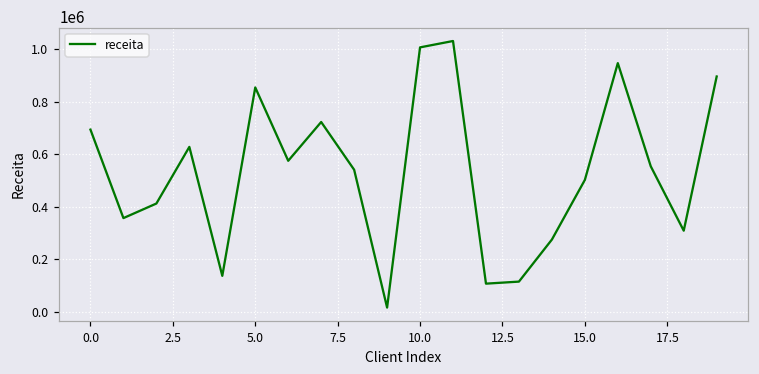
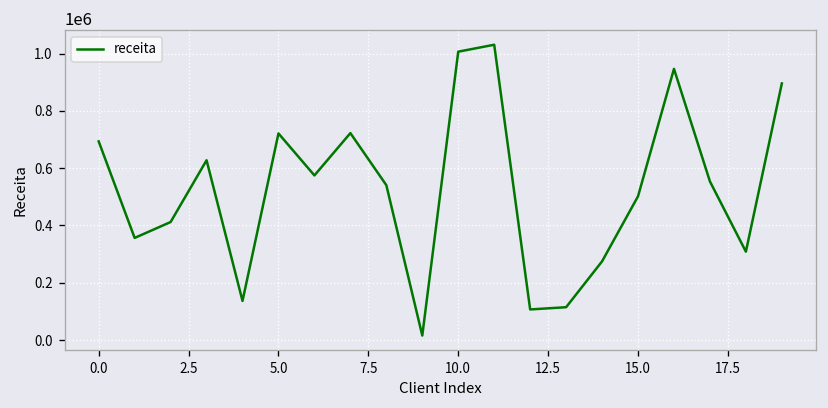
5.0: 850000 -> 720000
